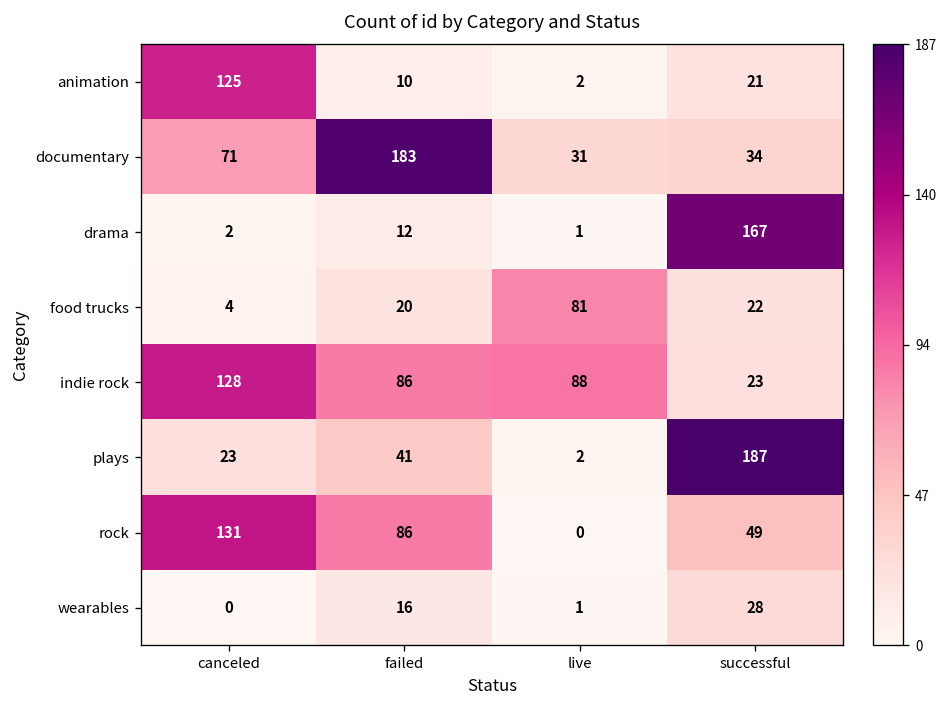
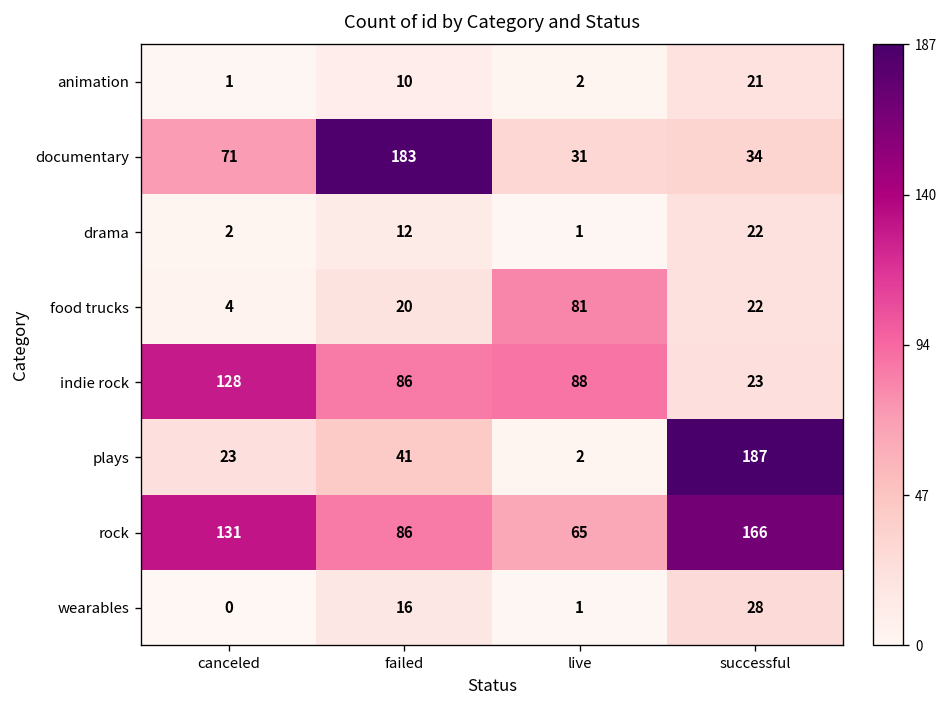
animation, canceled: 125 -> 1
drama, successful: 167 -> 22
rock, live: 0 -> 65
rock, successful: 49 -> 166
